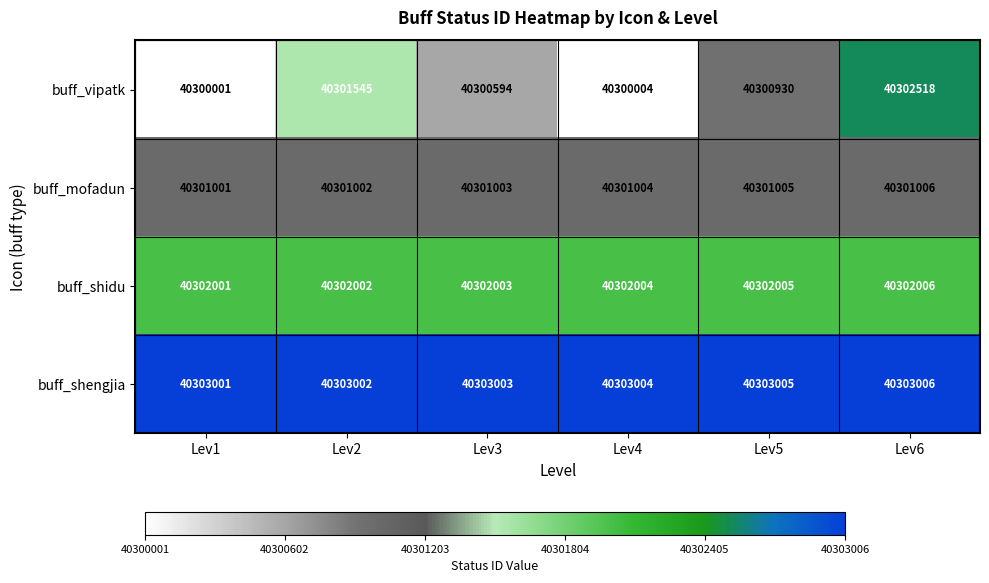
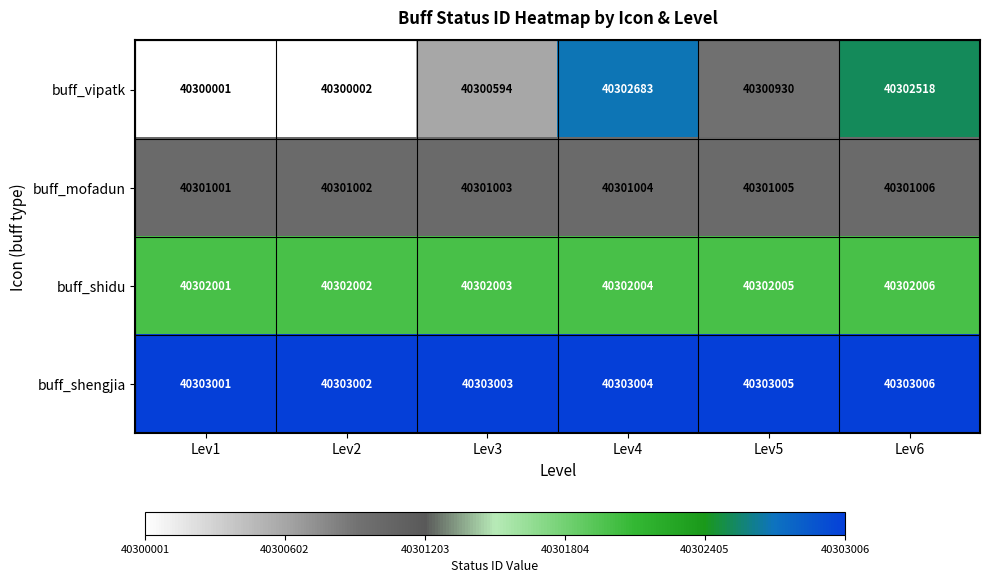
buff_vipatk, Lev2: 40301545 -> 40300002
buff_vipatk, Lev4: 40300004 -> 40302683
